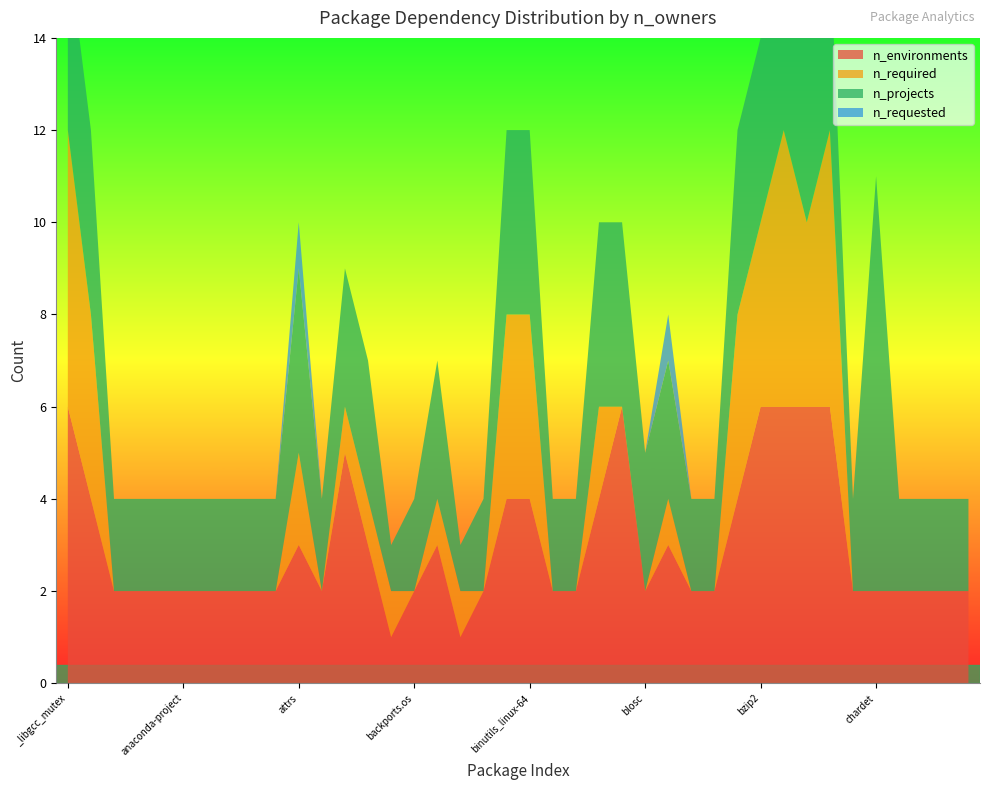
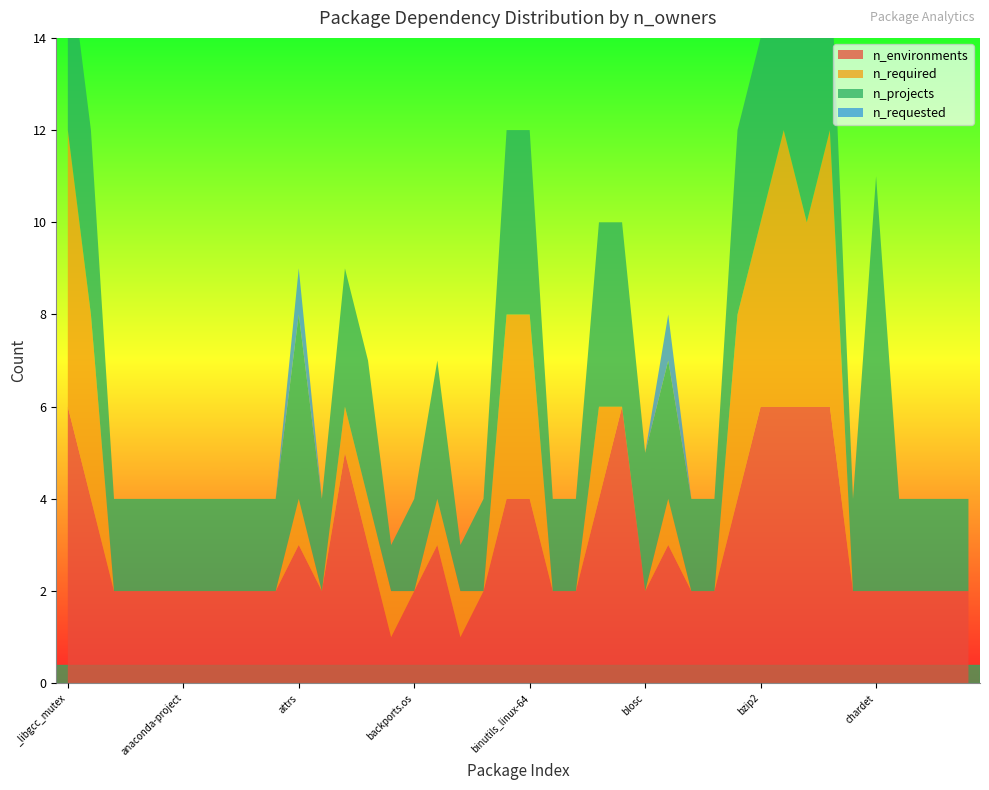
n_required, attrs: 2 -> 1
